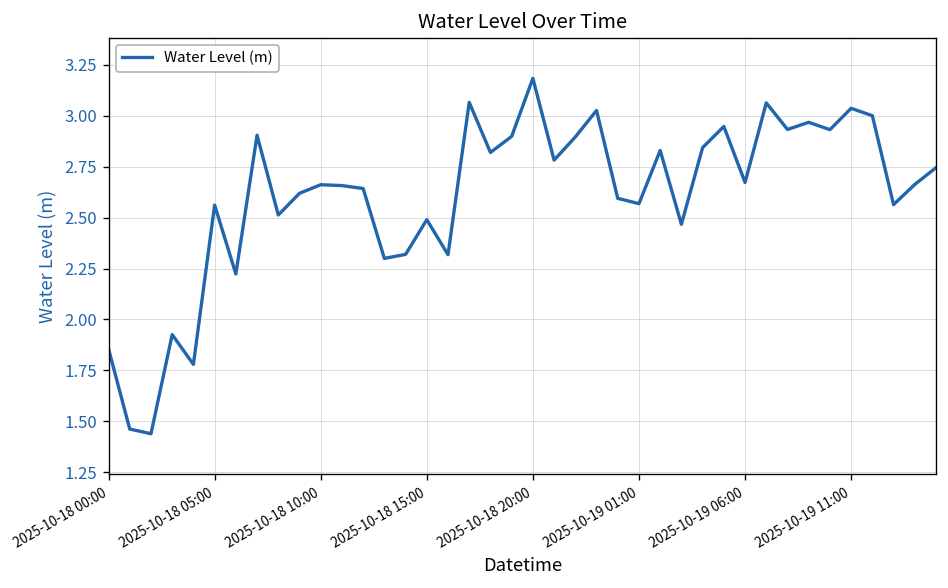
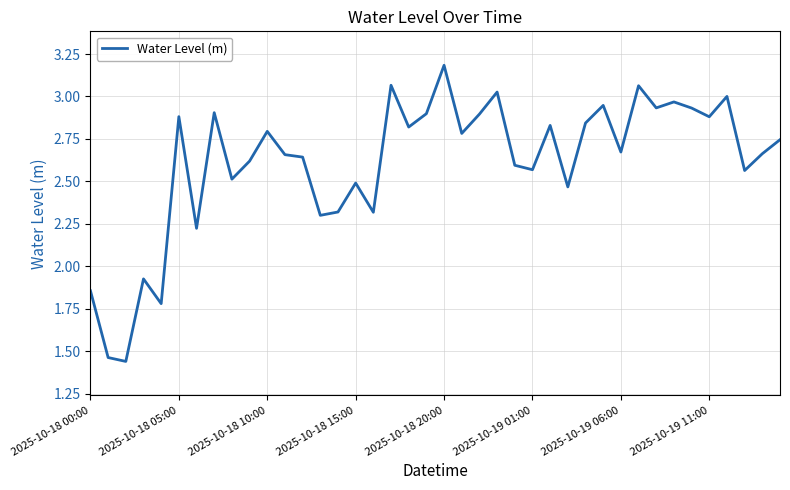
2025-10-18 05:00: 2.56 -> 2.88
2025-10-18 10:00: 2.66 -> 2.79
2025-10-19 11:00: 3.04 -> 2.88
